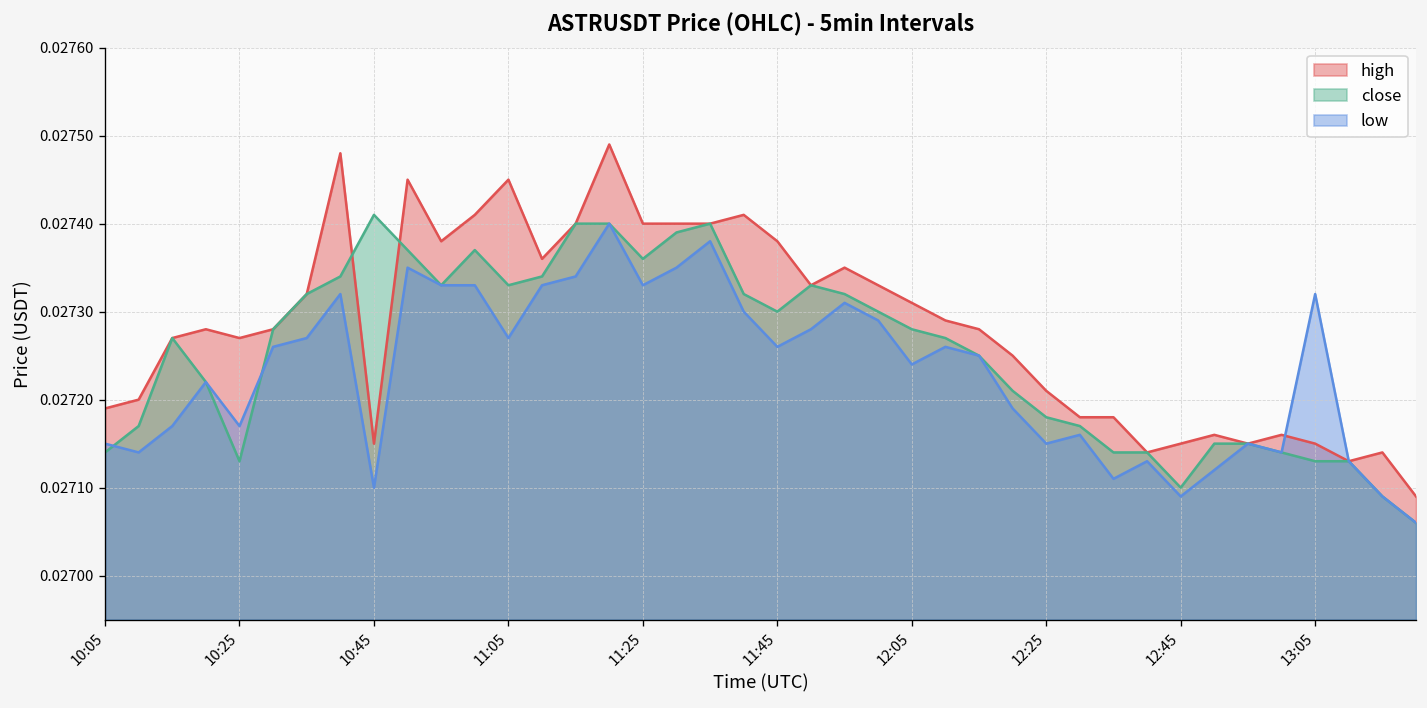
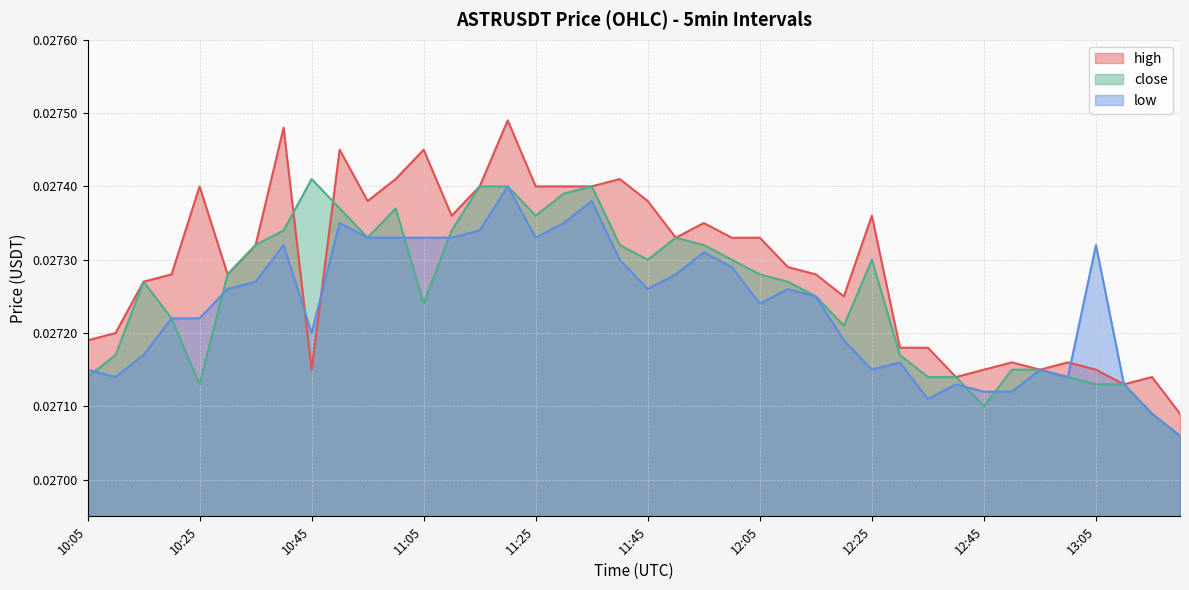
high, 10:25: 0.02727 -> 0.02740
low, 10:25: 0.02717 -> 0.02722
low, 10:45: 0.0271 -> 0.0272
close, 11:05: 0.02733 -> 0.02724
low, 11:05: 0.02727 -> 0.02733
high, 12:05: 0.02731 -> 0.02733
high, 12:25: 0.02721 -> 0.02736
close, 12:25: 0.02718 -> 0.02730
low, 12:45: 0.02709 -> 0.02712
